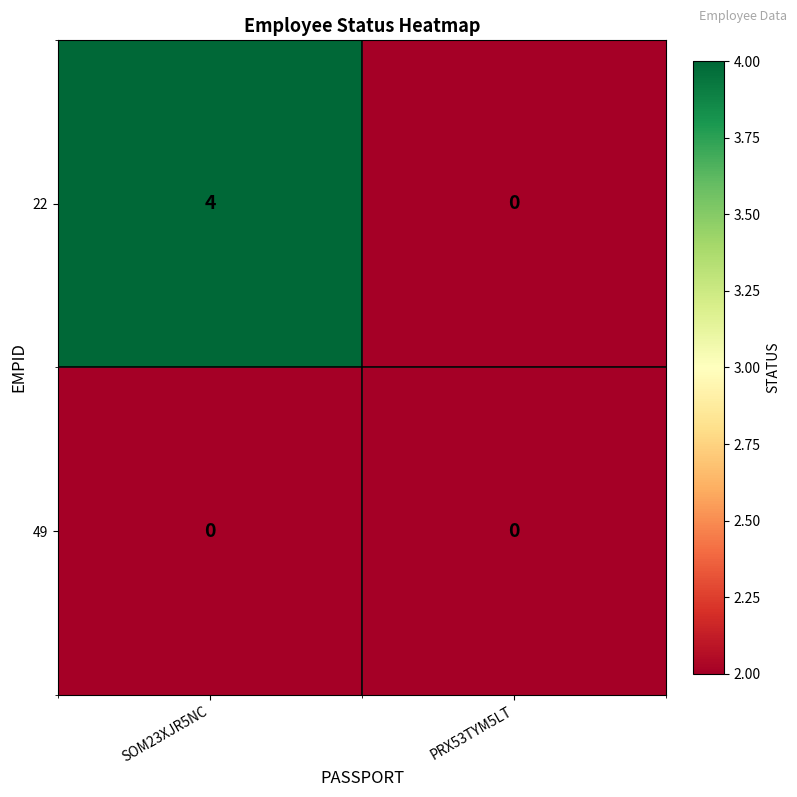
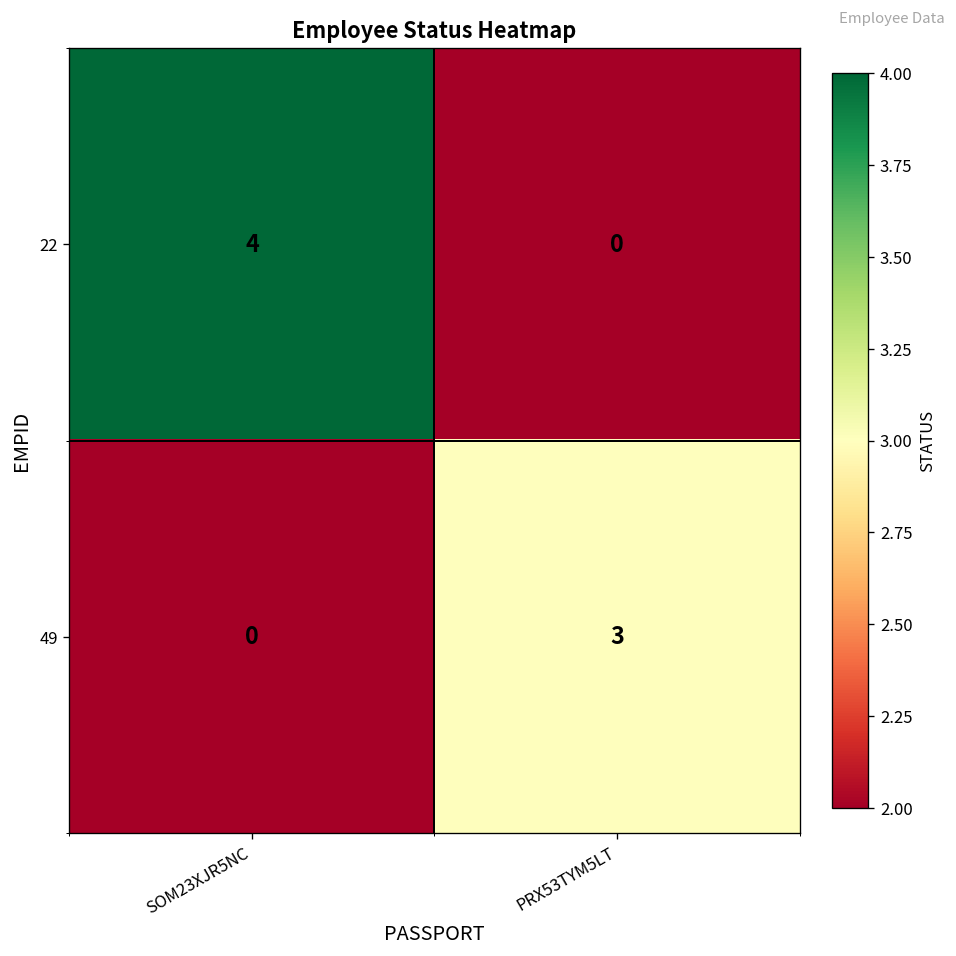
49, PRX53TYM5LT: 0 -> 3
